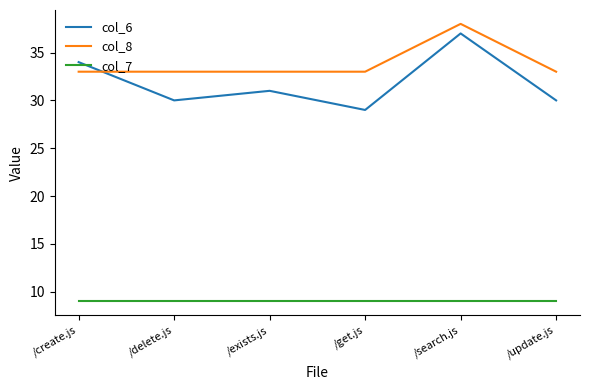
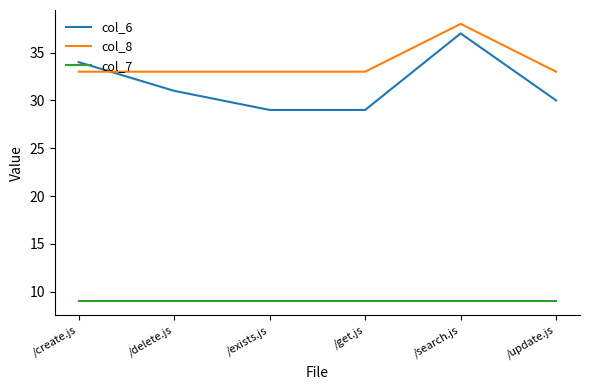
col_6, /delete.js: 30 -> 31
col_6, /exists.js: 31 -> 29
